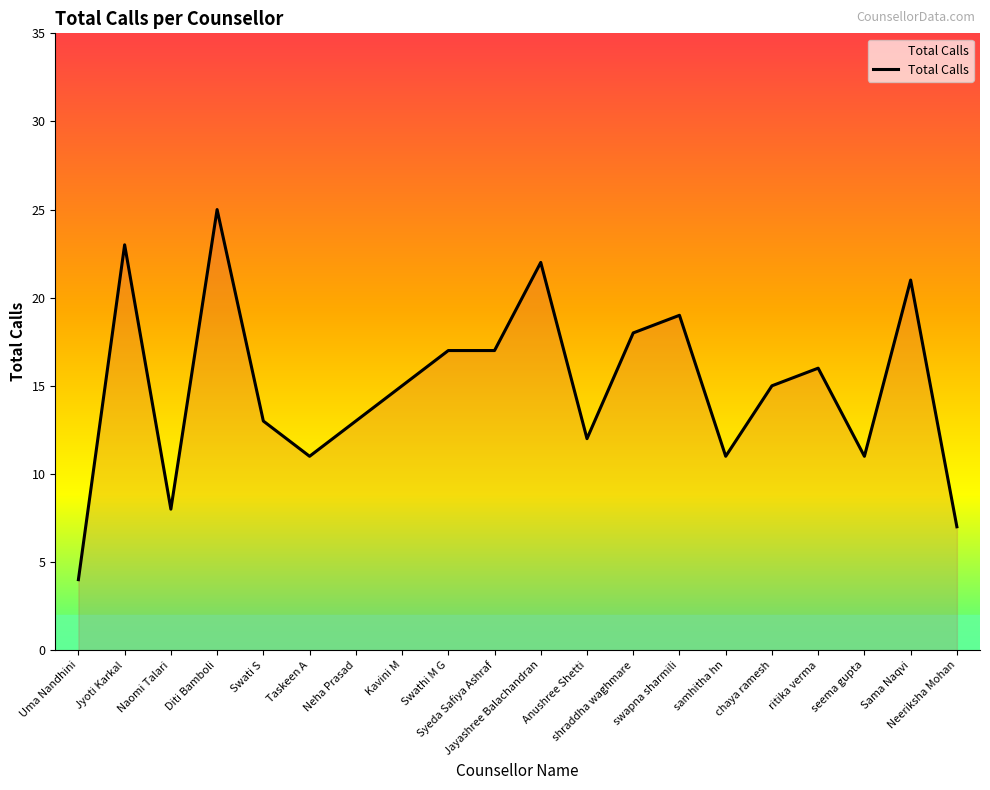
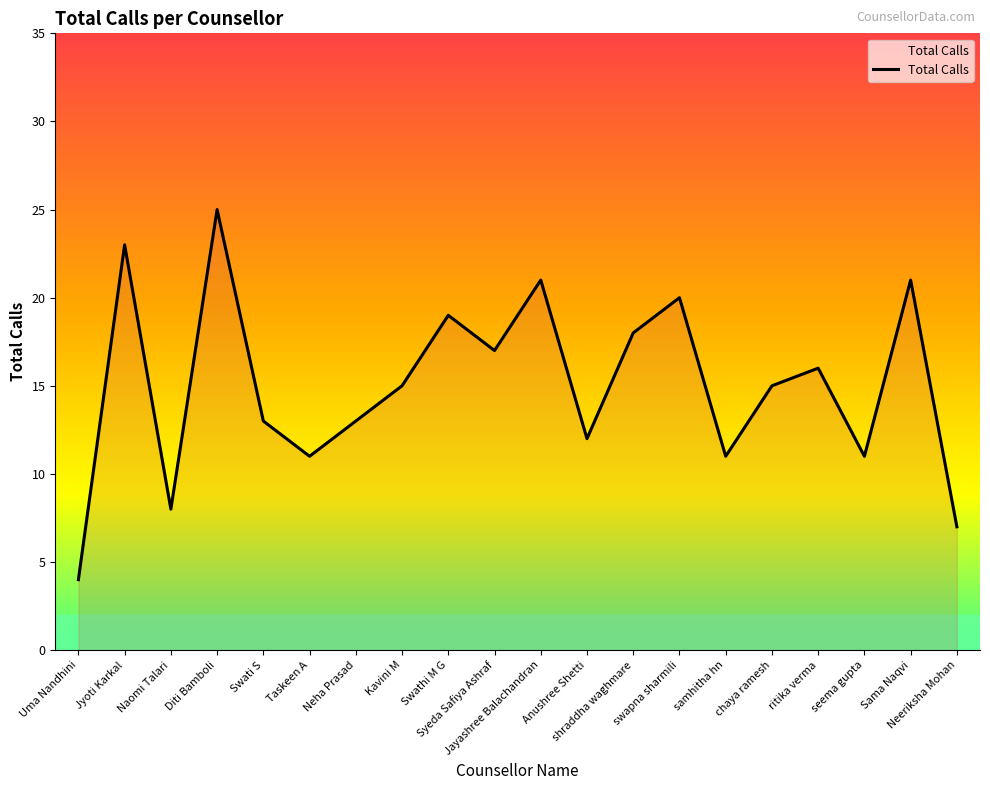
Swathi M G: 17 -> 19
Jayashree Balachandran: 22 -> 21
swapna sharmili: 19 -> 20
